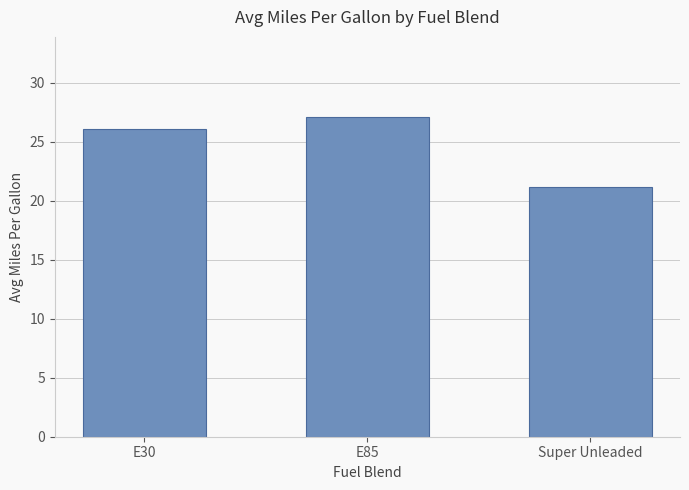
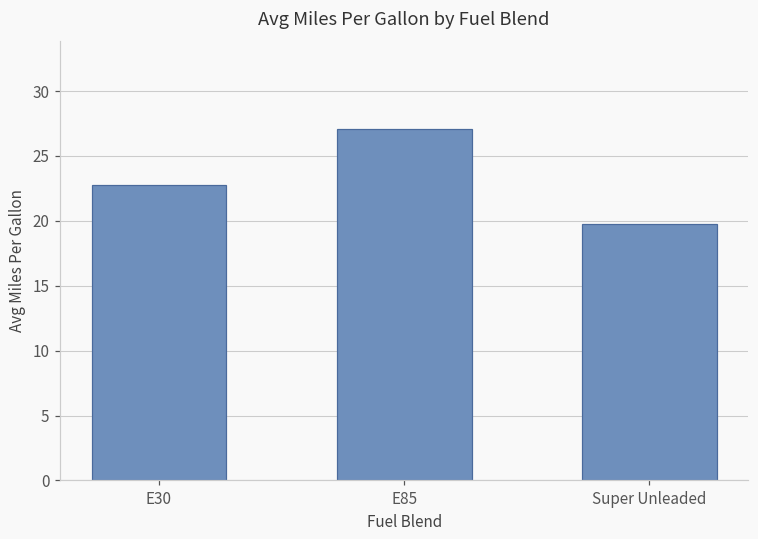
E30: 26.1 -> 22.8
Super Unleaded: 21.2 -> 19.8
